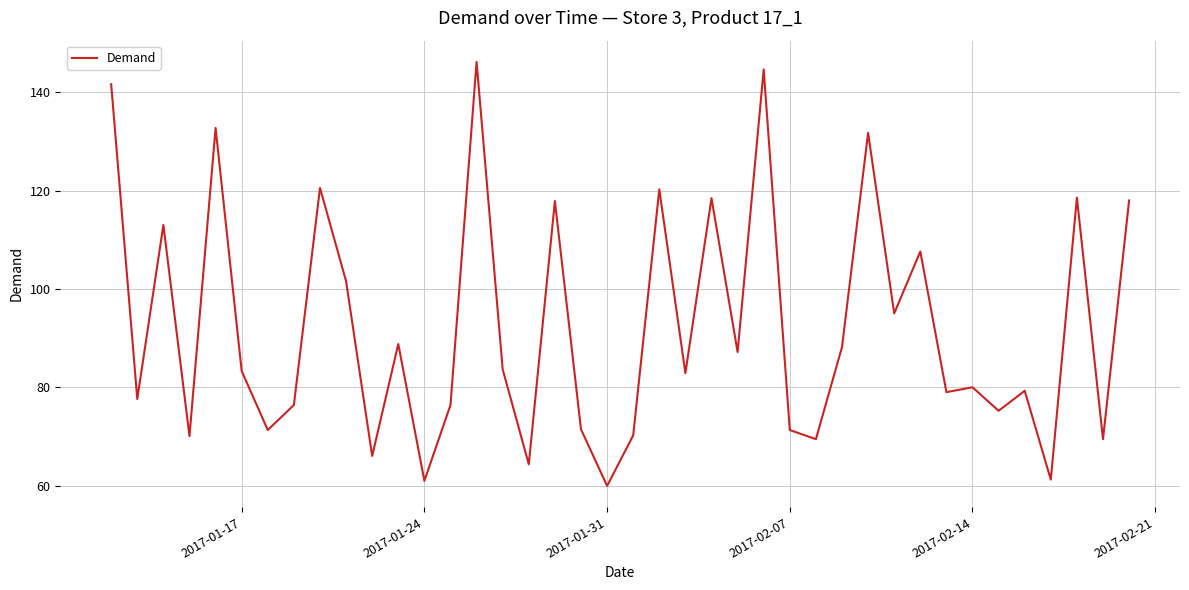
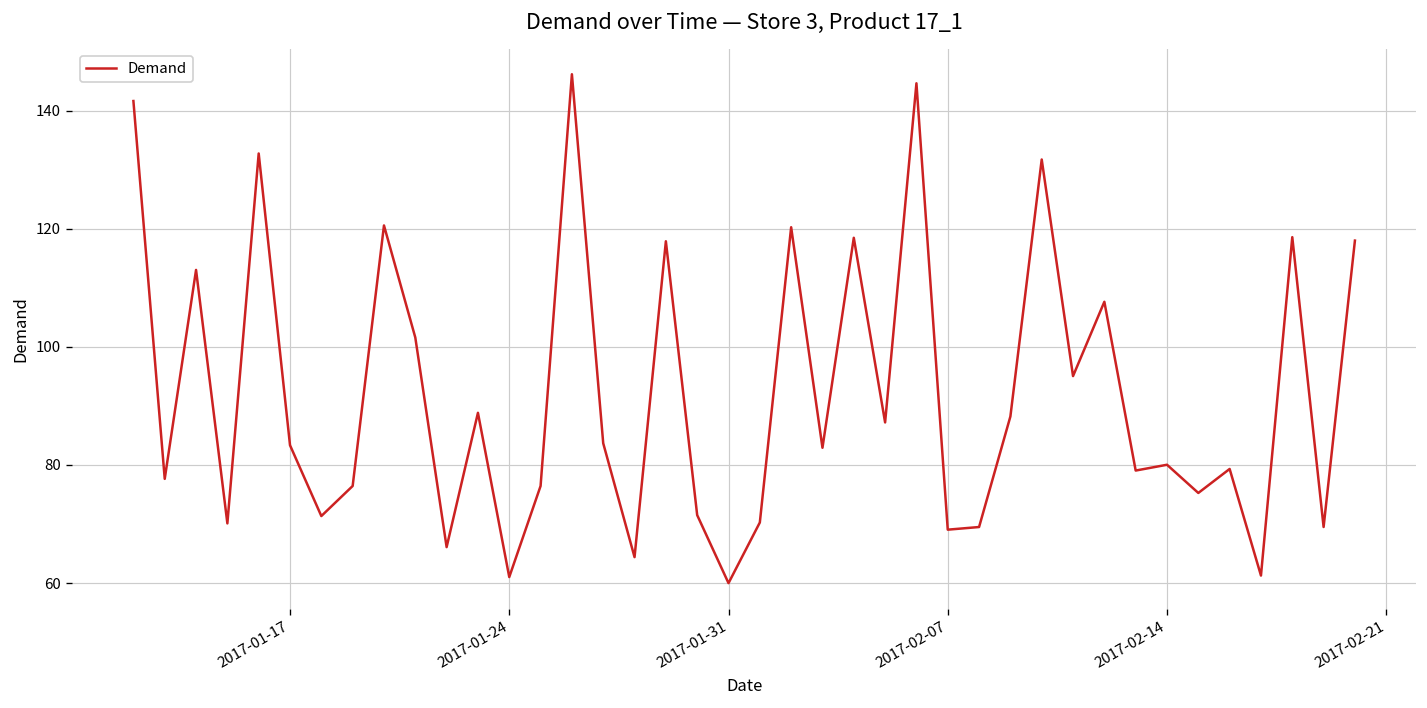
2017-02-07: 71 -> 69
